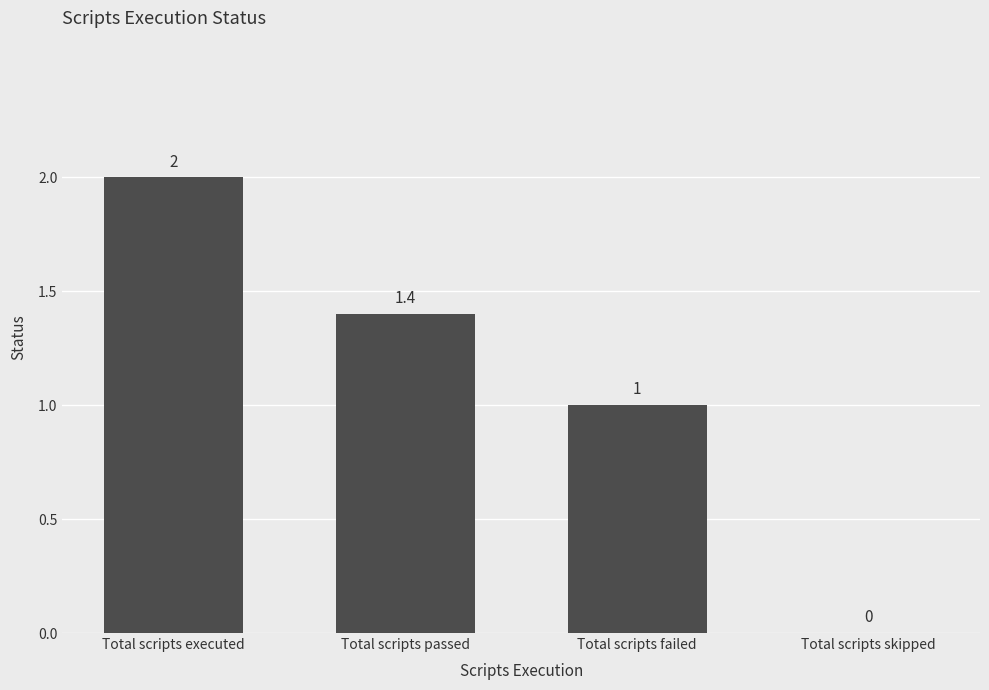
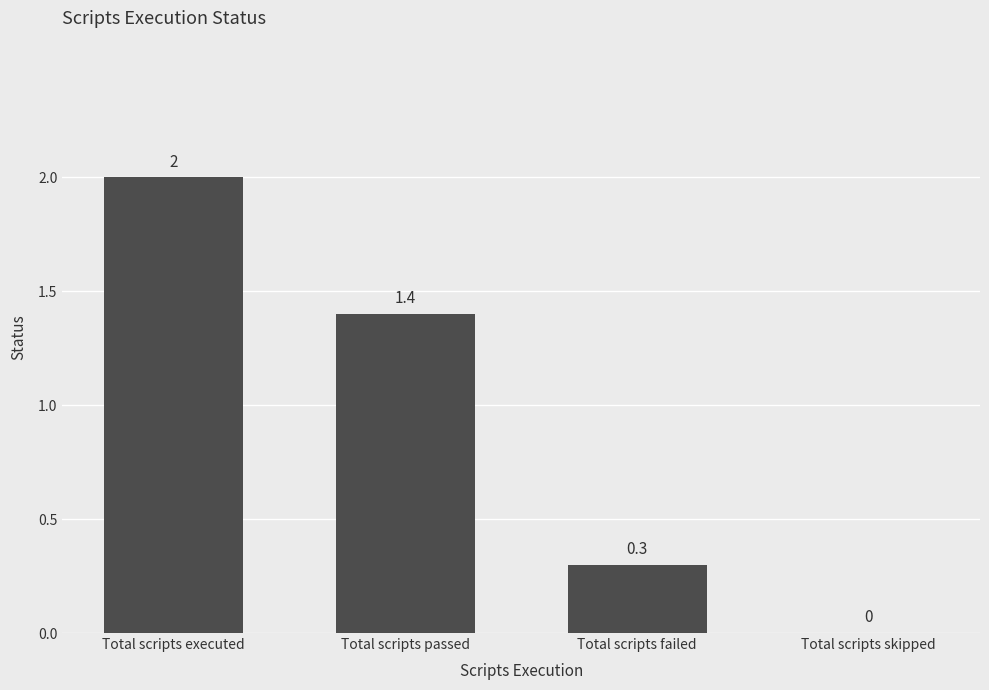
Total scripts failed: 1 -> 0.3
